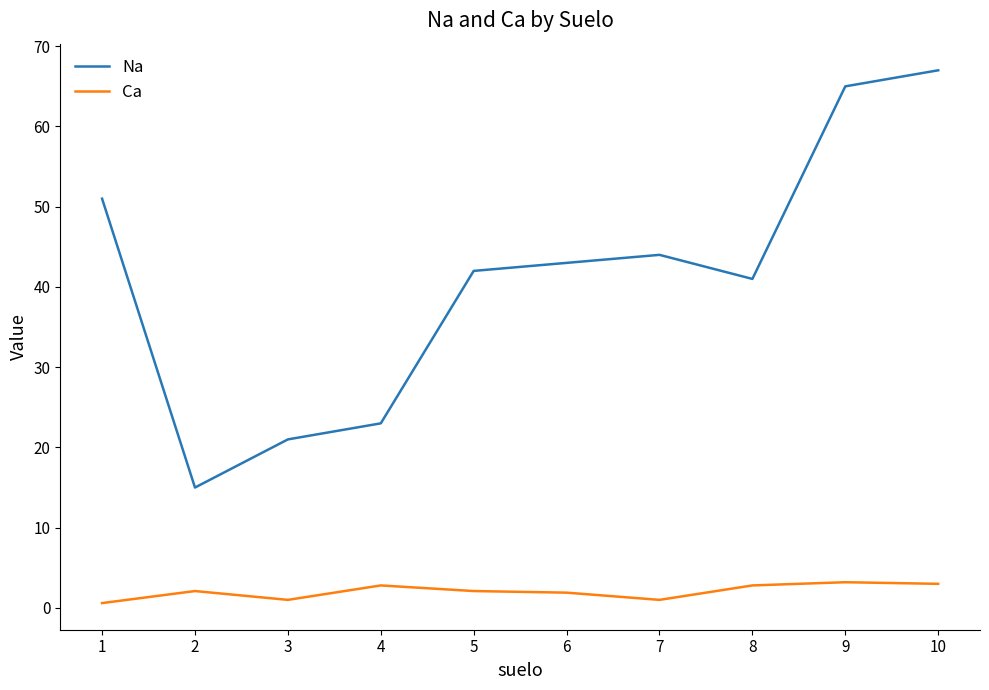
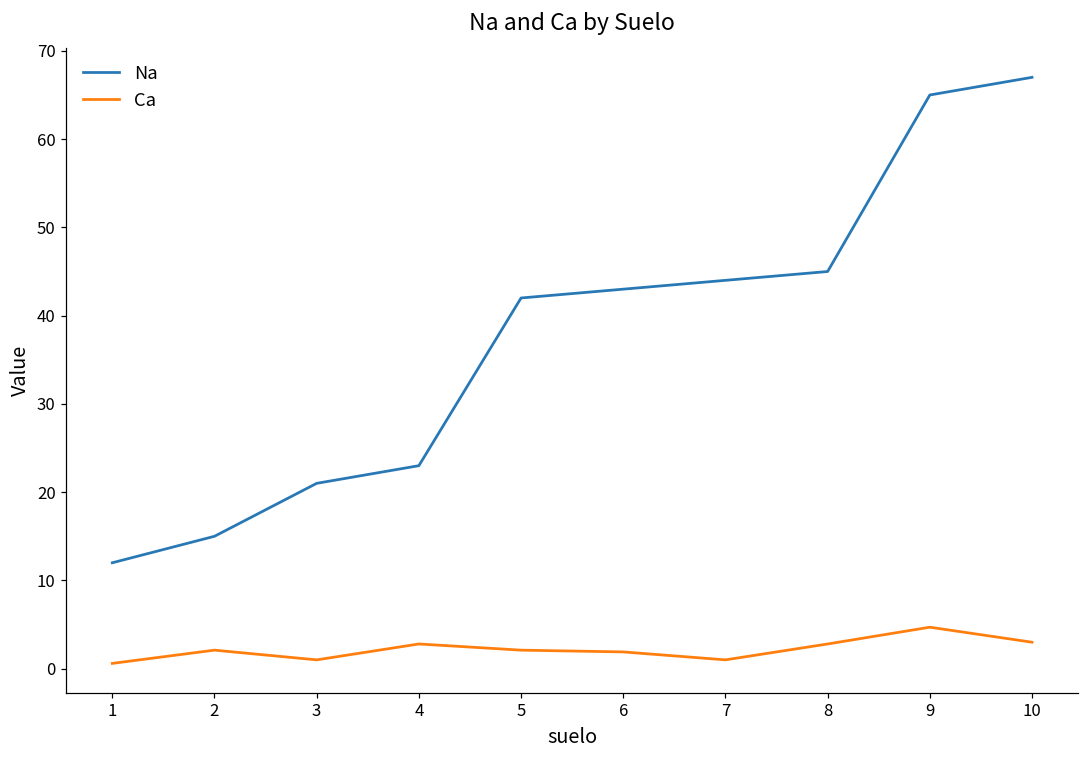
Na, 1: 51 -> 12
Na, 8: 41 -> 45
Ca, 9: 3 -> 5
